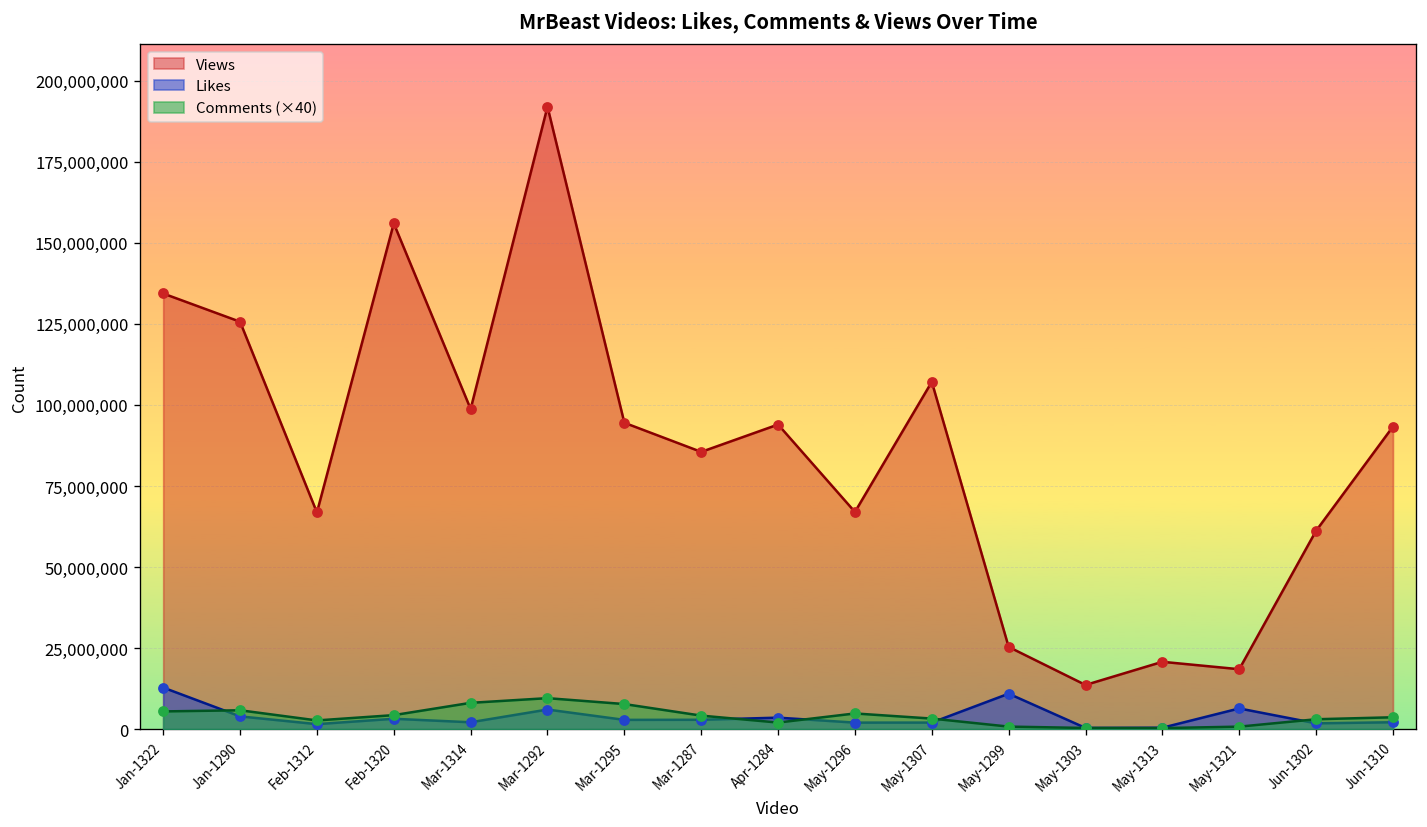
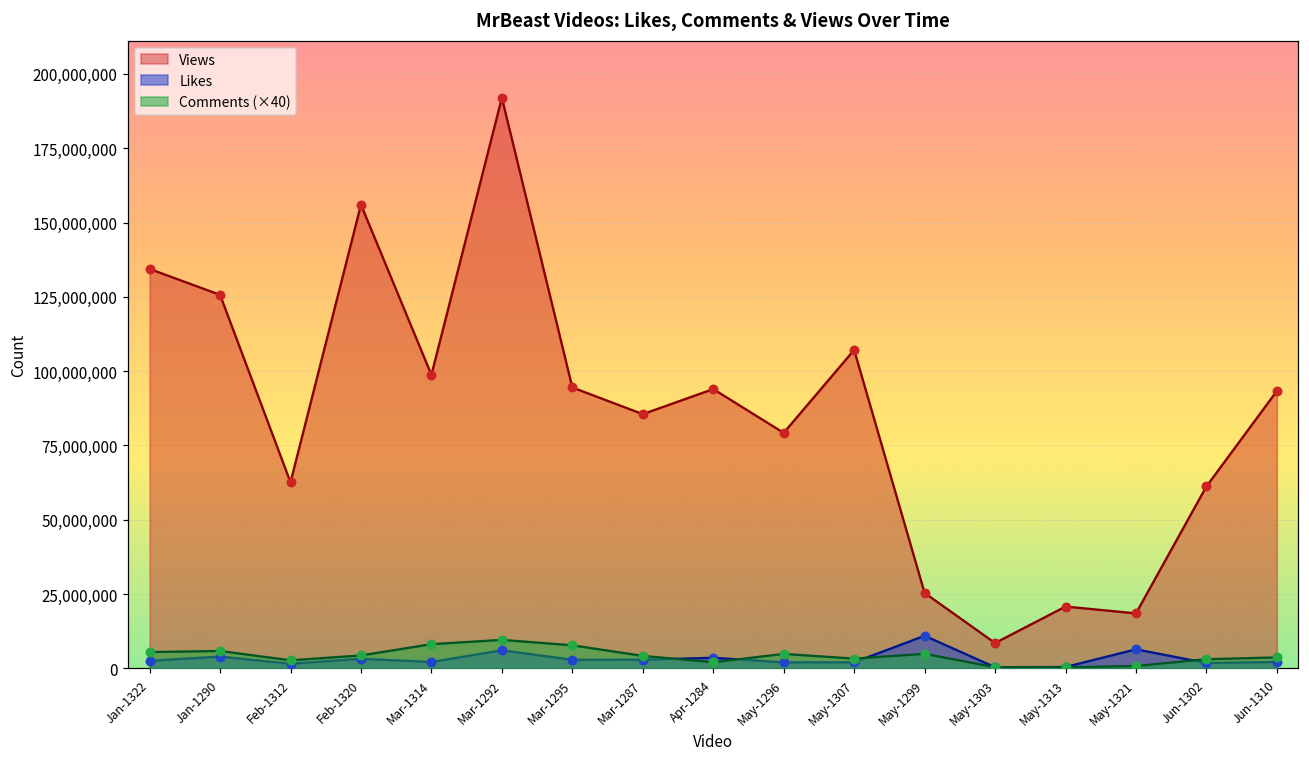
Likes, Jan-1322: 13,000,000 -> 3,000,000
Views, Feb-1312: 67,000,000 -> 63,000,000
Views, May-1296: 67,000,000 -> 79,000,000
Comments (×40), May-1299: 1,000,000 -> 5,000,000
Views, May-1303: 14,000,000 -> 9,000,000
